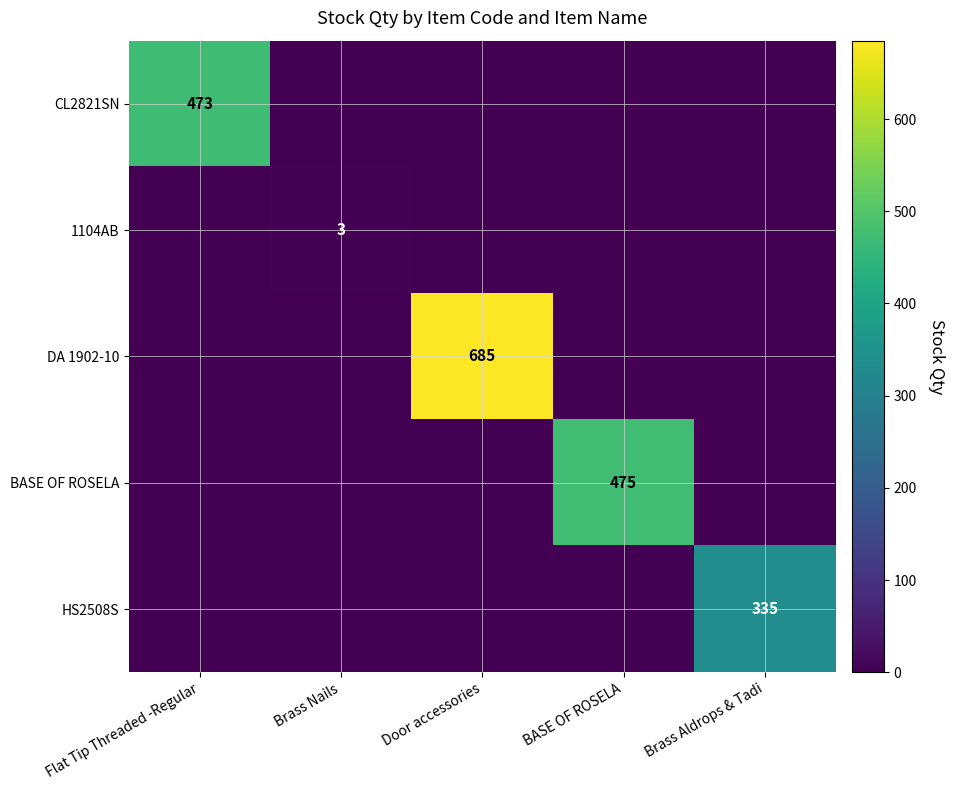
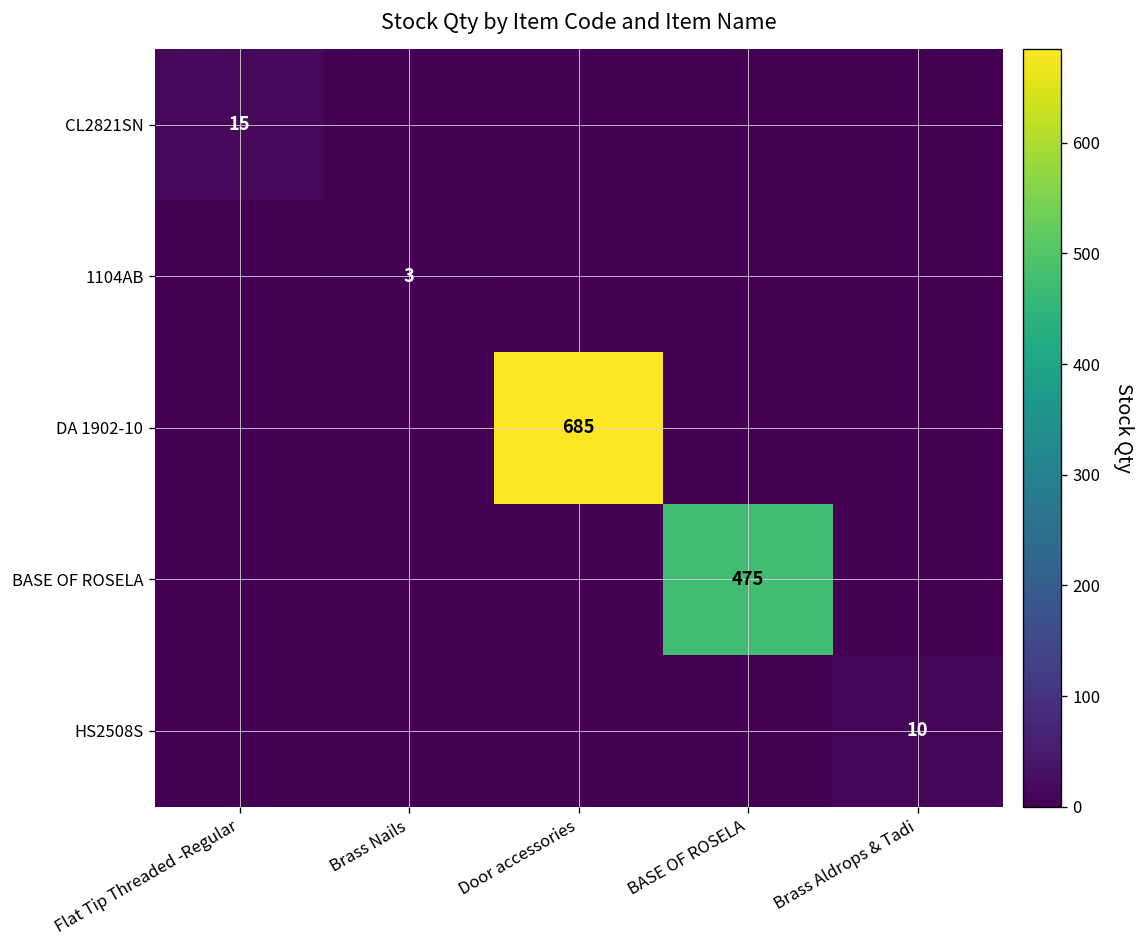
CL2821SN, Flat Tip Threaded -Regular: 473 -> 15
HS2508S, Brass Aldrops & Tadi: 335 -> 10
